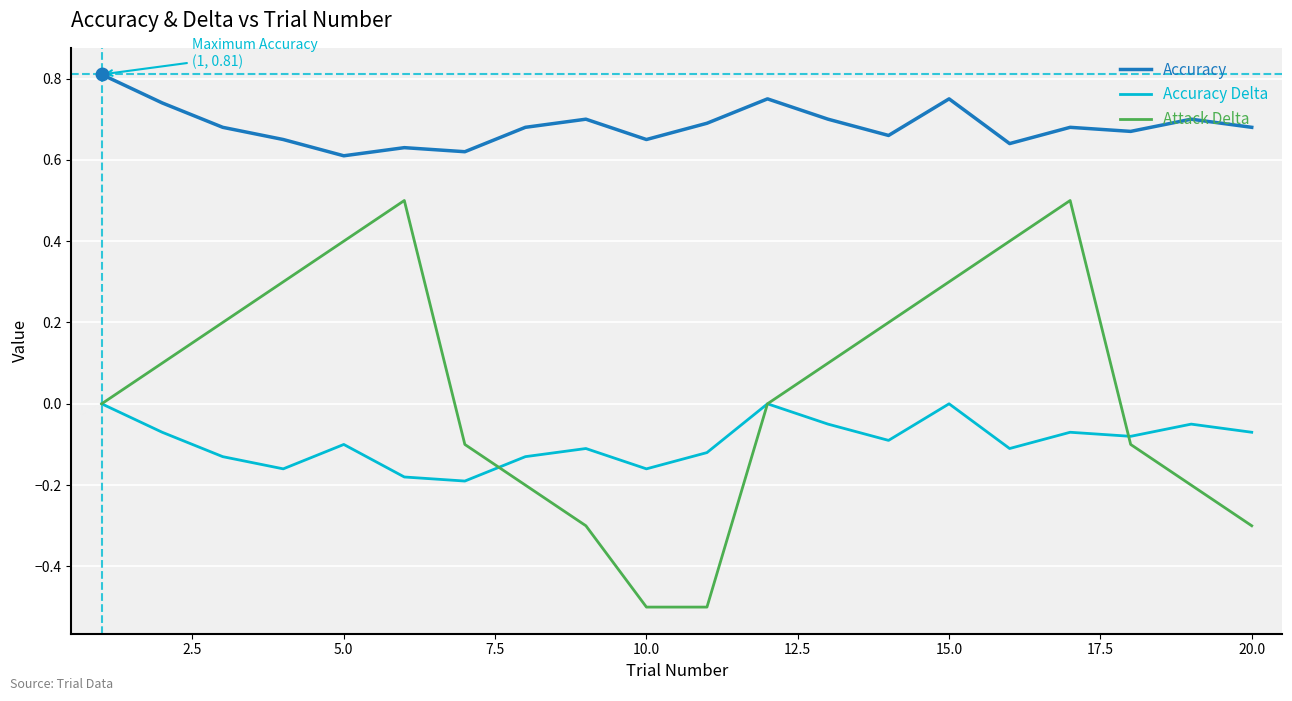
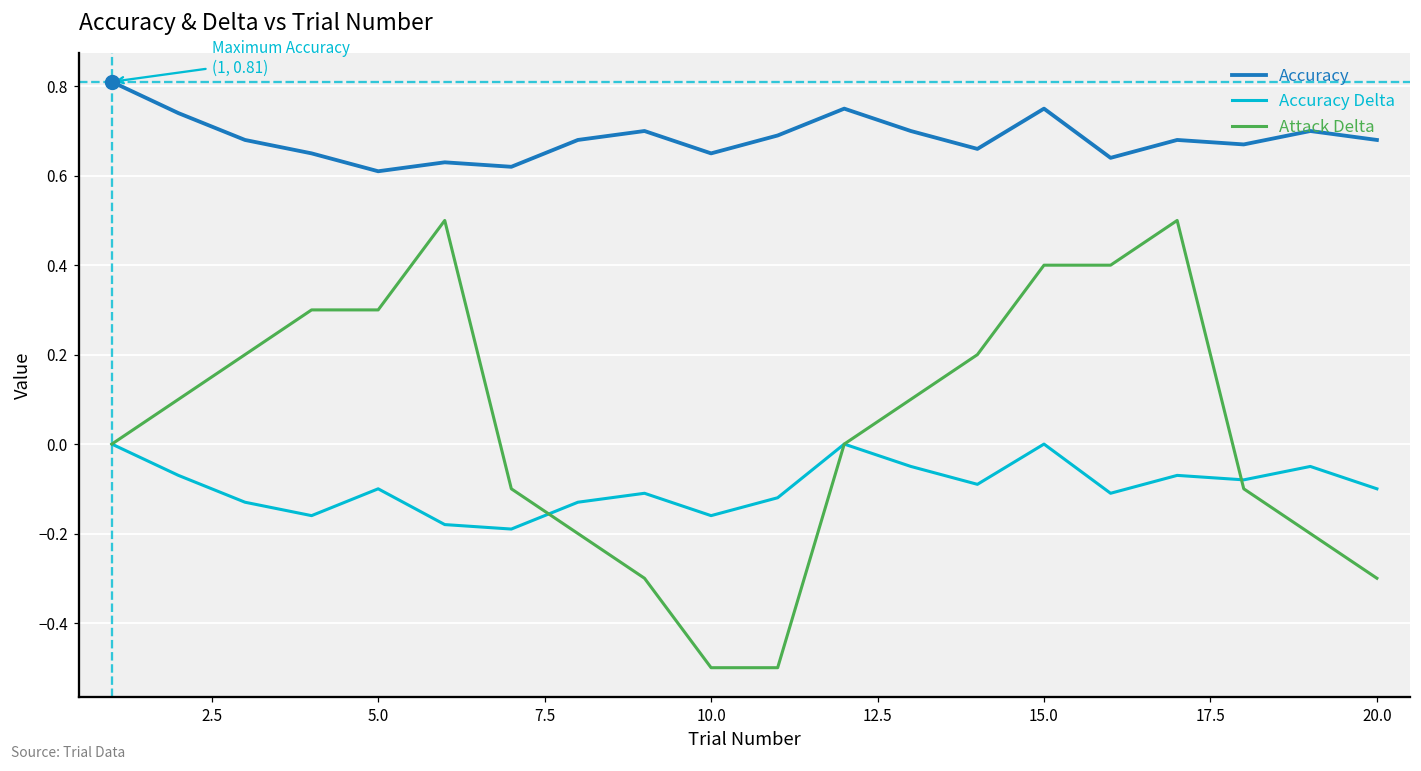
Attack Delta, 5.0: 0.4 -> 0.3
Attack Delta, 15.0: 0.3 -> 0.4
Accuracy Delta, 20.0: -0.07 -> -0.10
